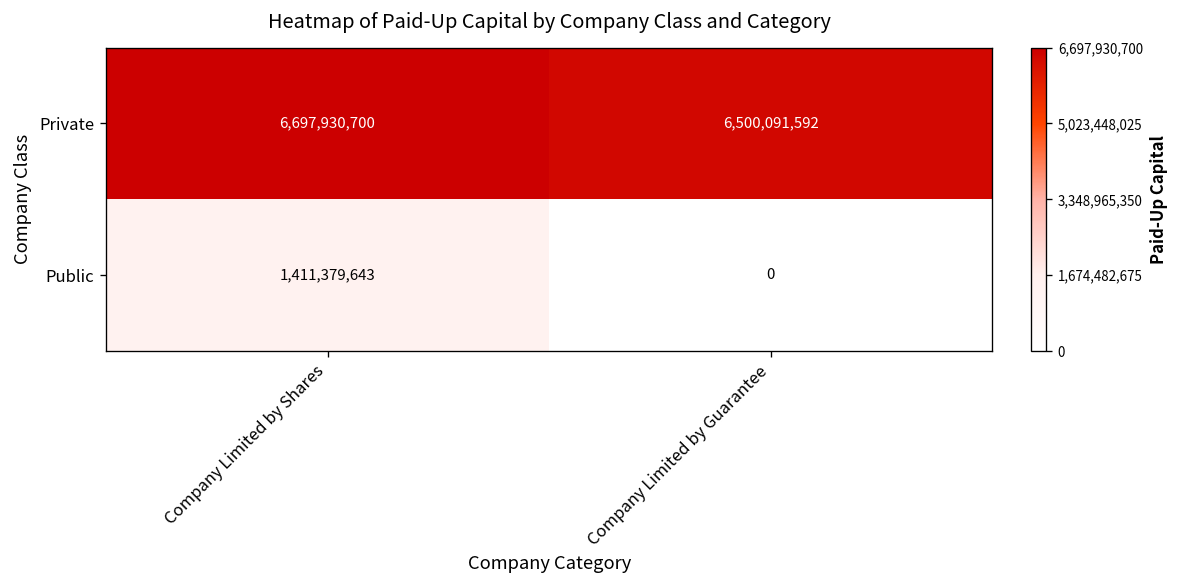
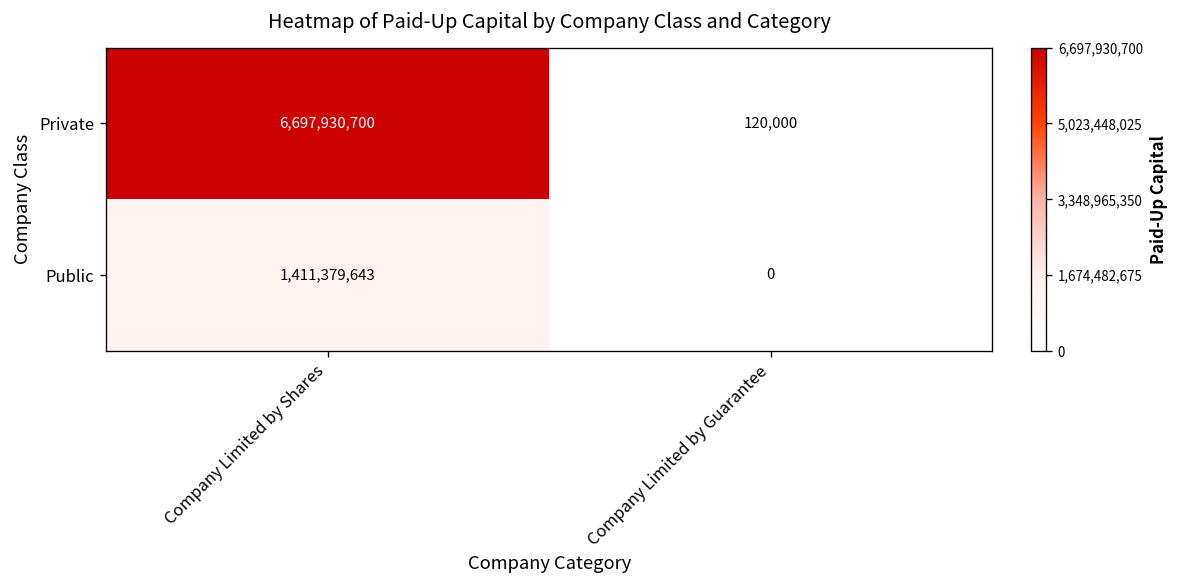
Private, Company Limited by Guarantee: 6,500,091,592 -> 120,000
